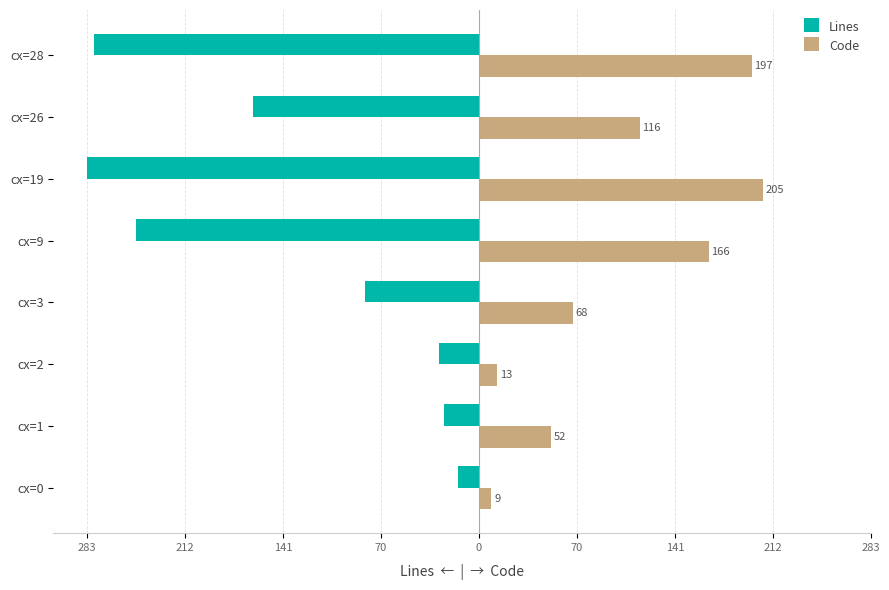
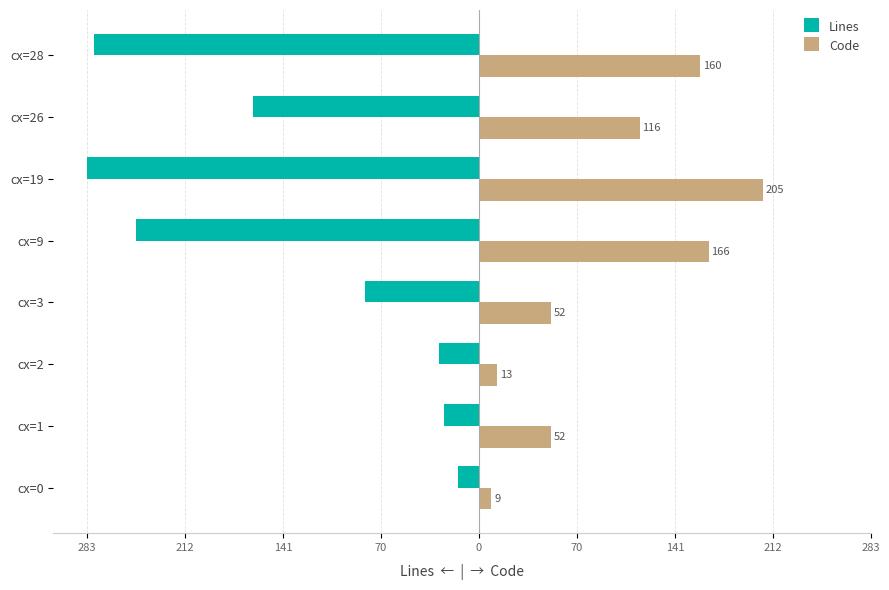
Code, cx=28: 197 -> 160
Code, cx=3: 68 -> 52
